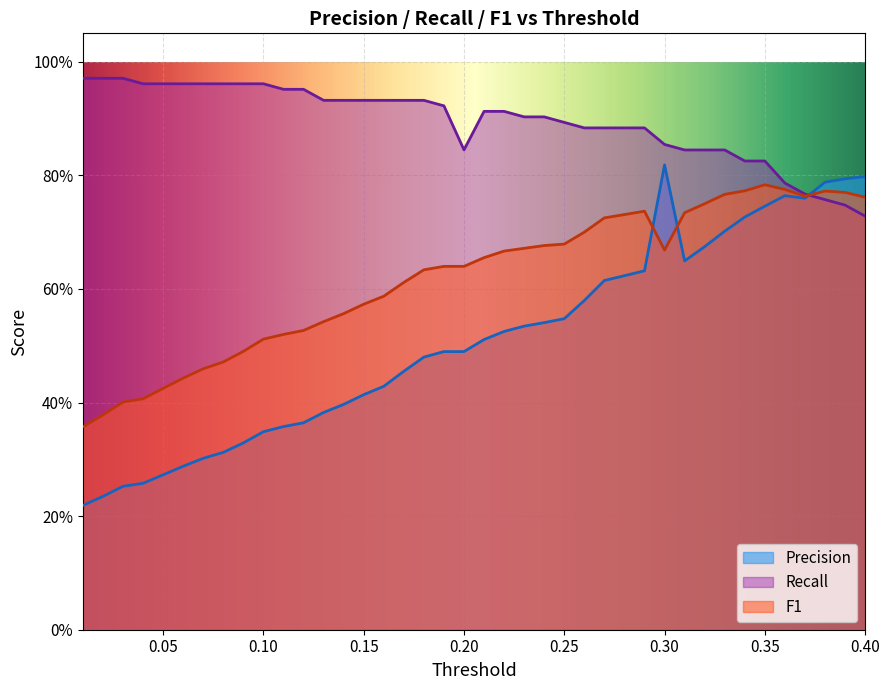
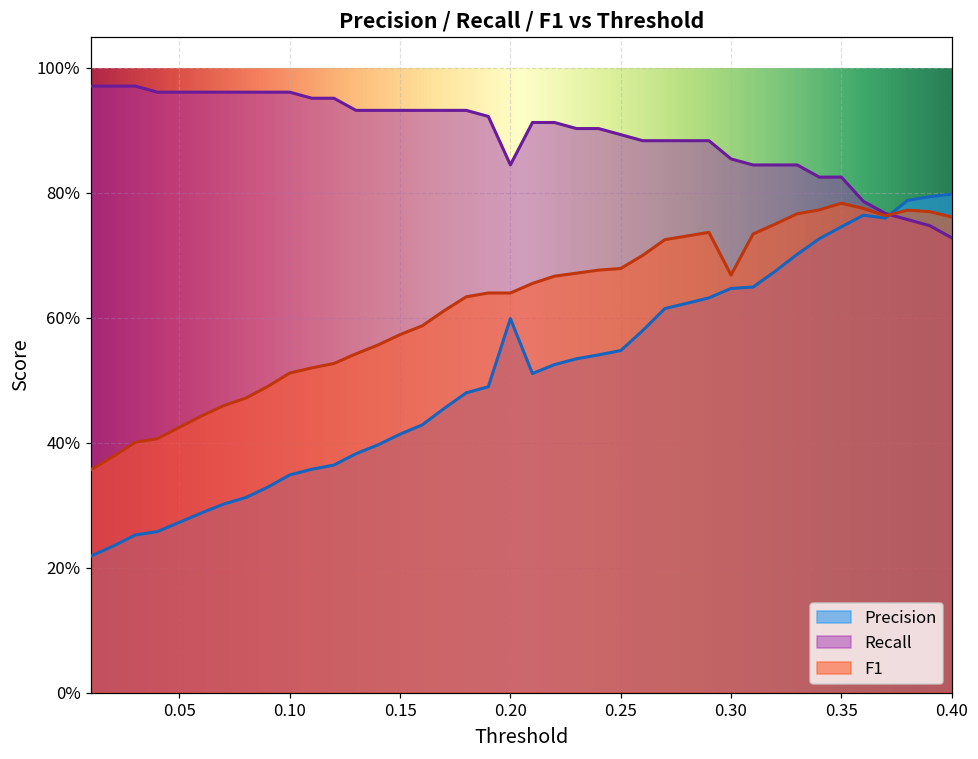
Precision, 0.20: 49% -> 60%
Precision, 0.30: 82% -> 65%
